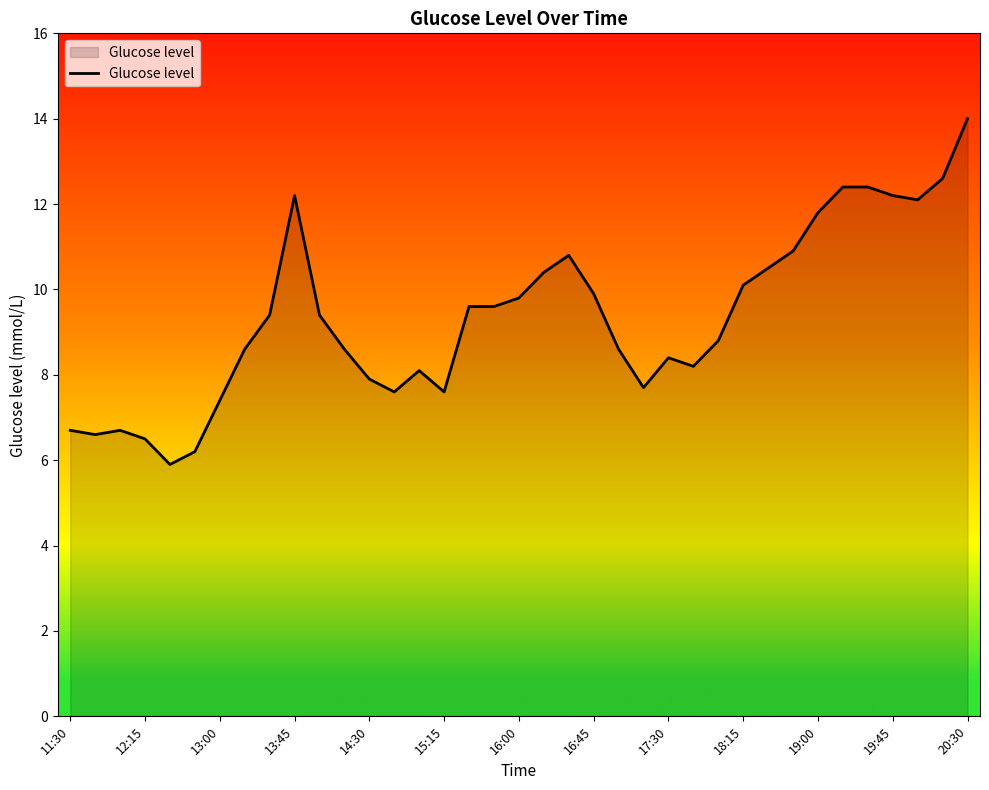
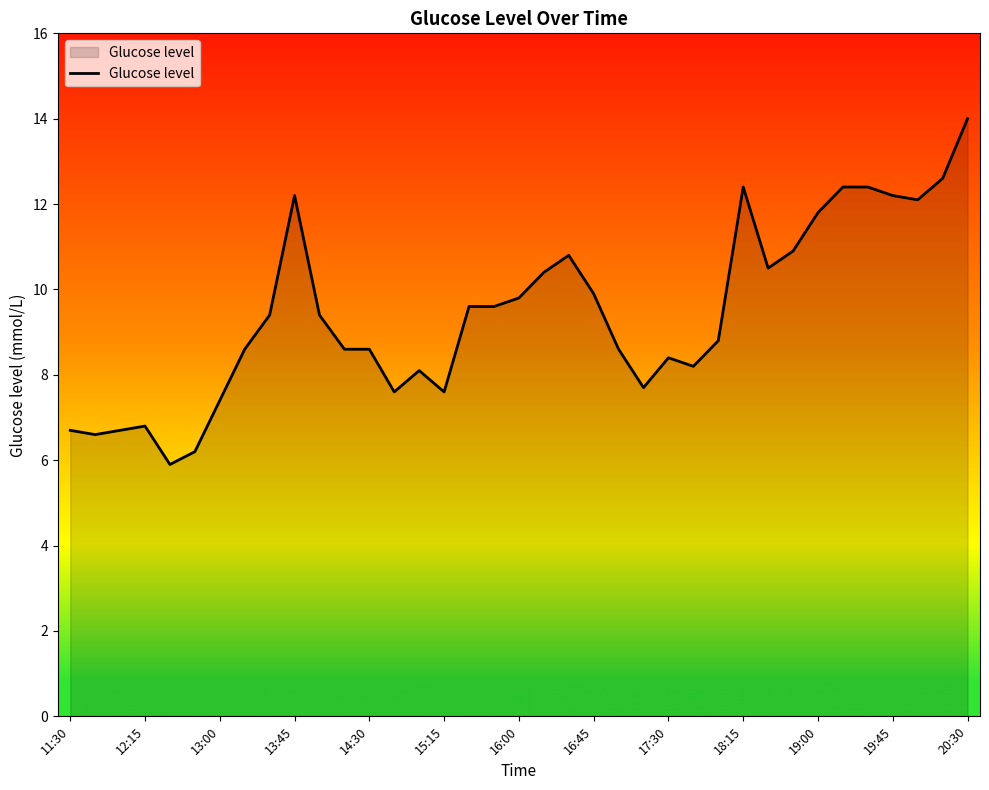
12:15: 6.5 -> 6.8
14:30: 7.9 -> 8.6
18:15: 10.1 -> 12.4
